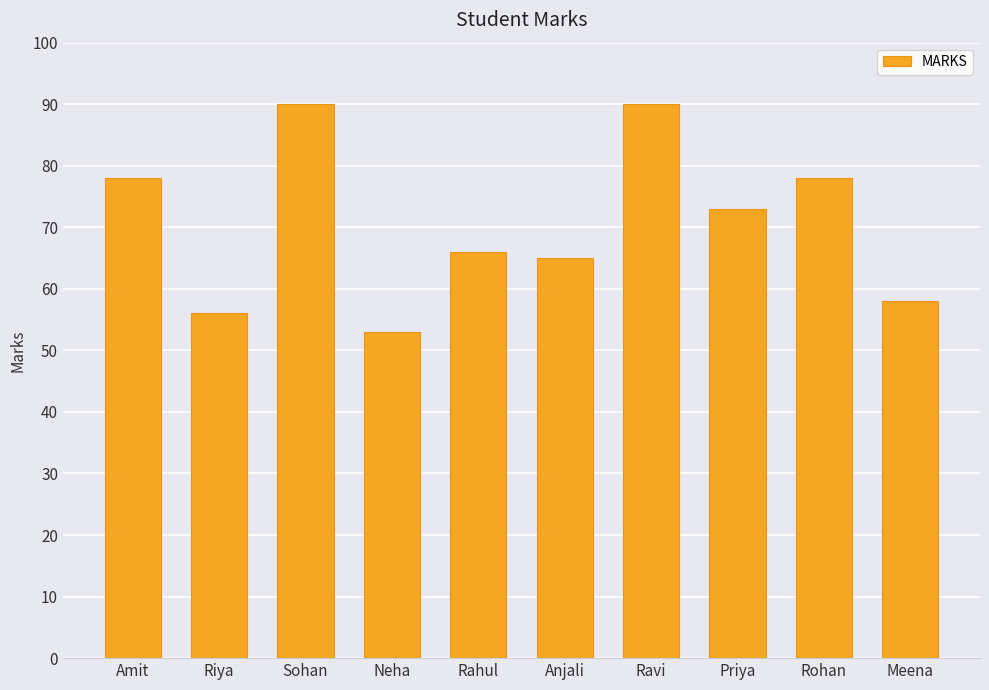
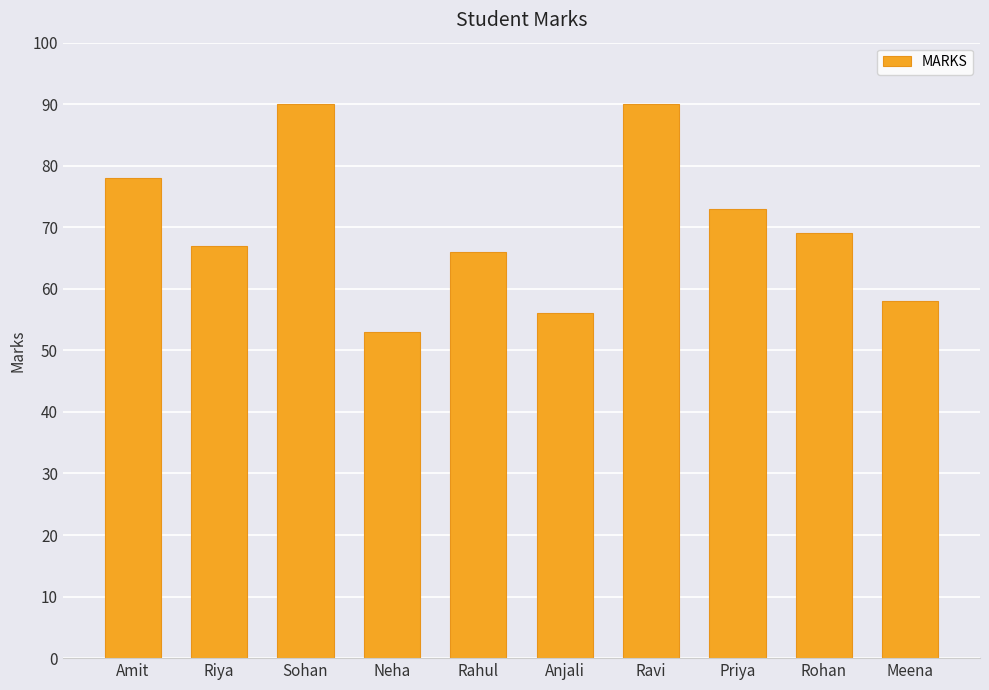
Riya: 56 -> 67
Anjali: 65 -> 56
Rohan: 78 -> 69
